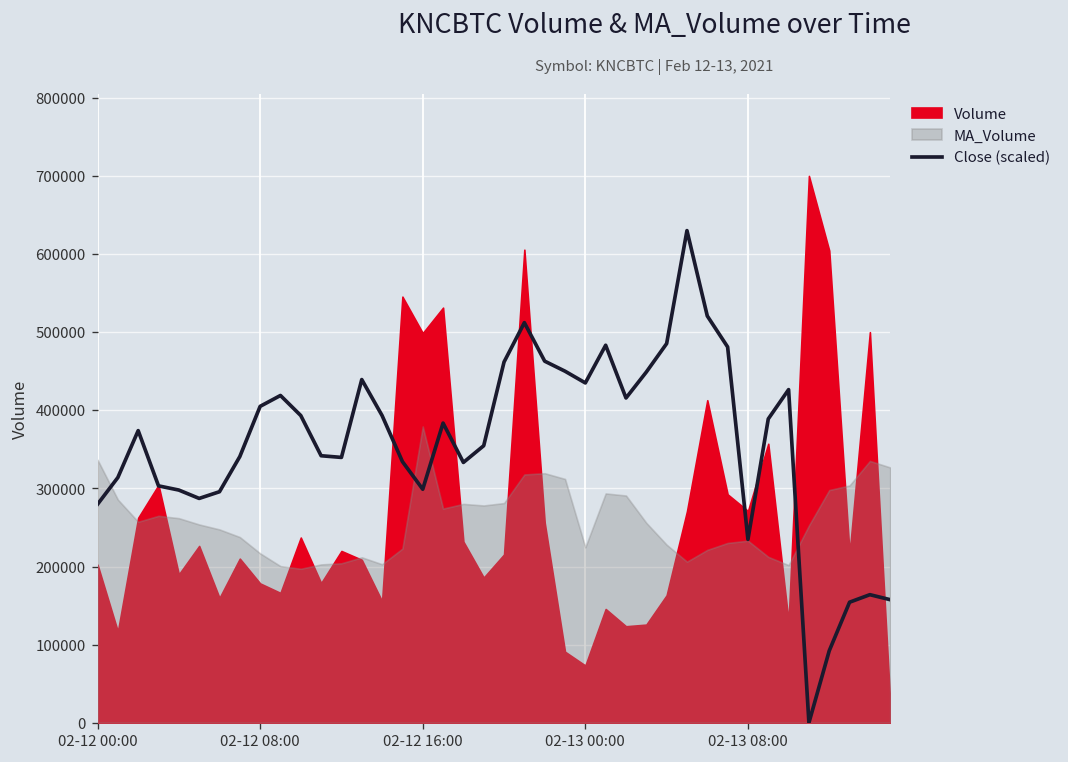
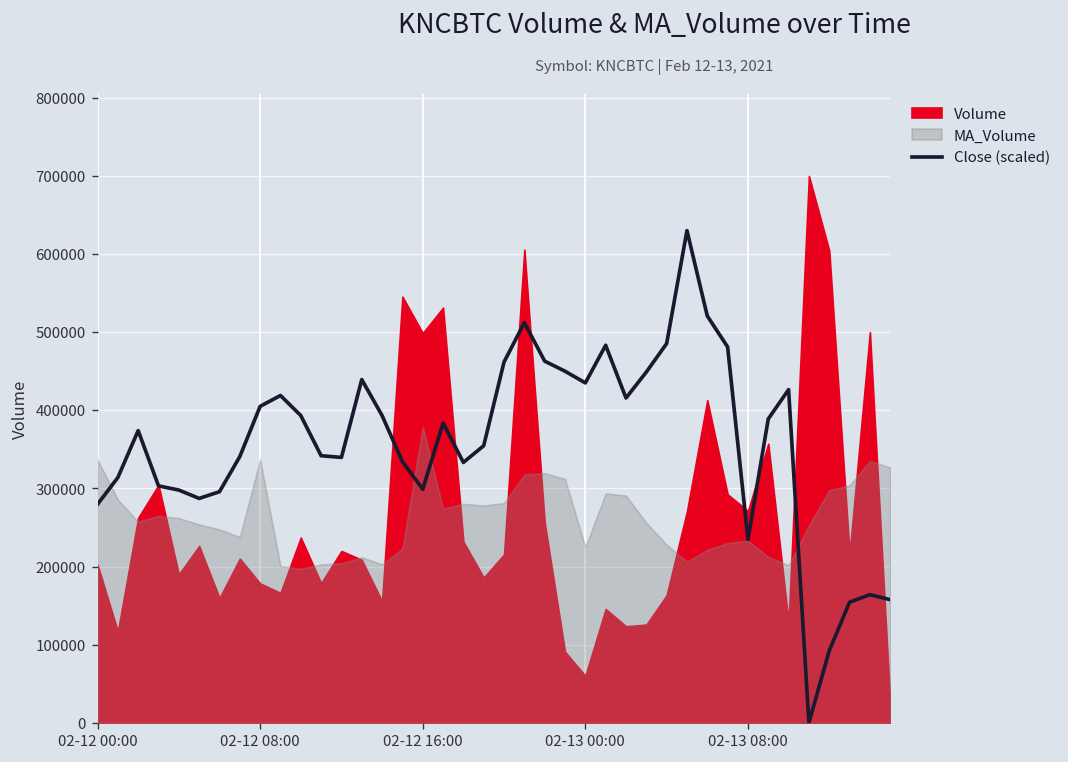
MA_Volume, 02-12 08:00: 220000 -> 340000
Volume, 02-13 00:00: 70000 -> 60000
